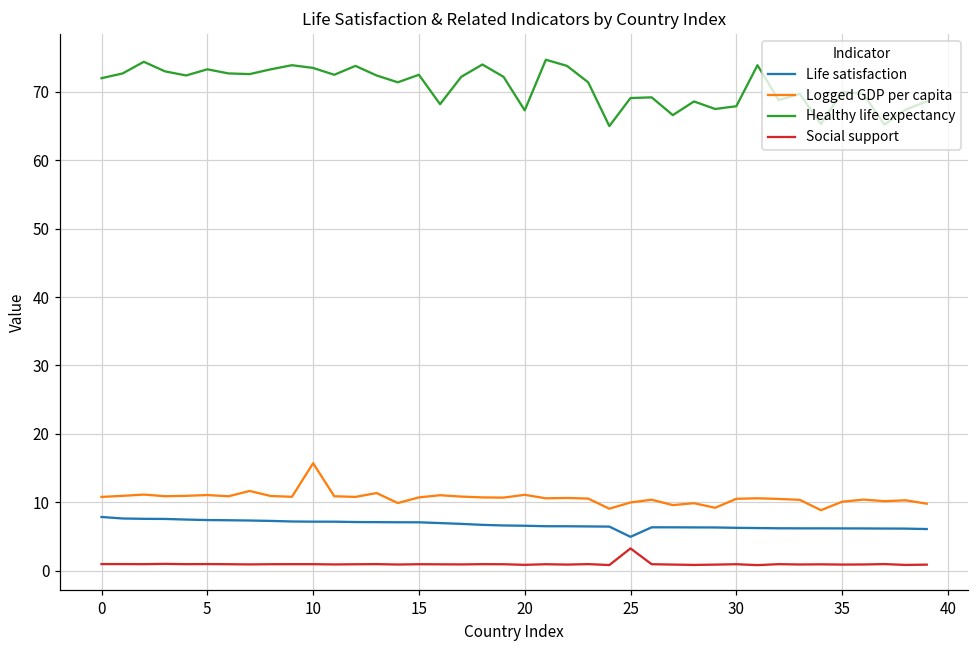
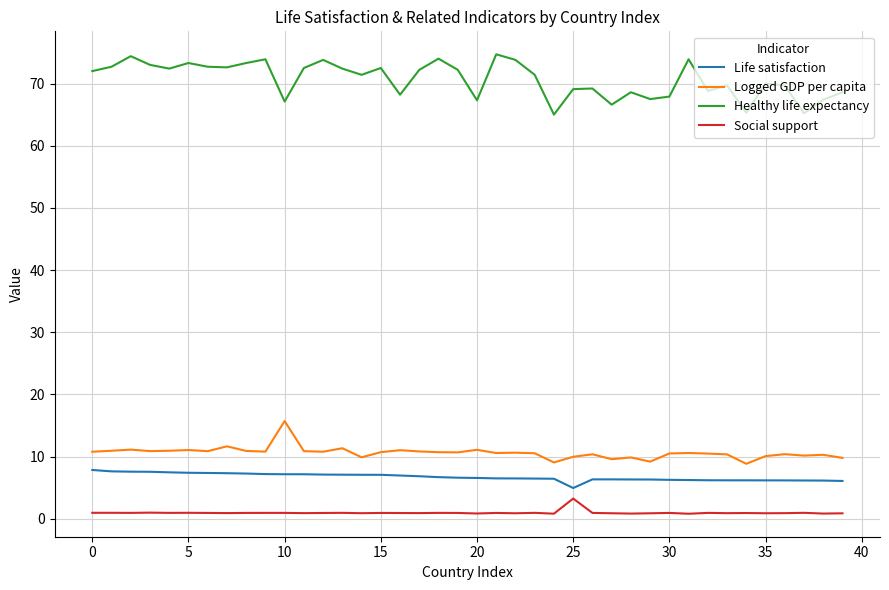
Healthy life expectancy, 10: 74 -> 67
